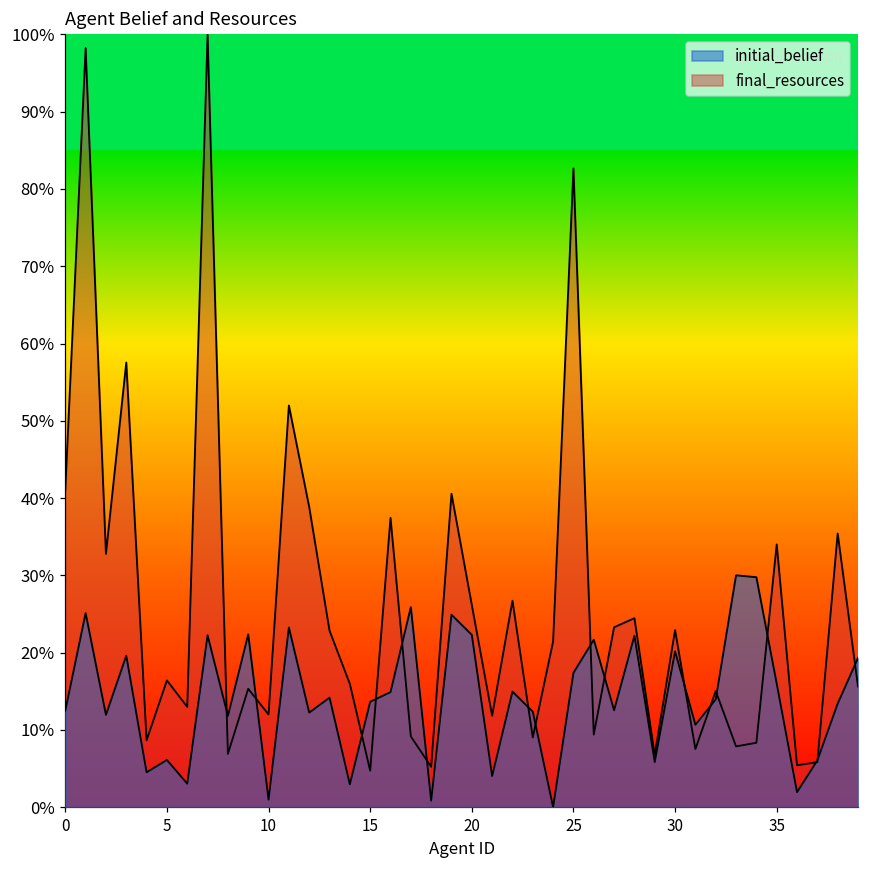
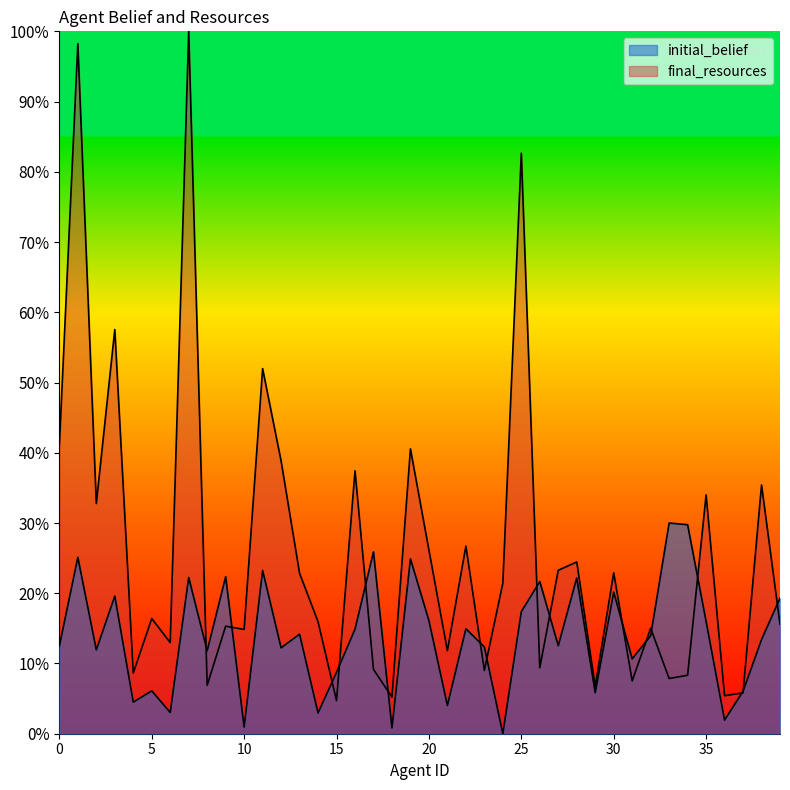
final_resources, 10: 12% -> 15%
initial_belief, 15: 14% -> 9%
initial_belief, 20: 22% -> 16%
